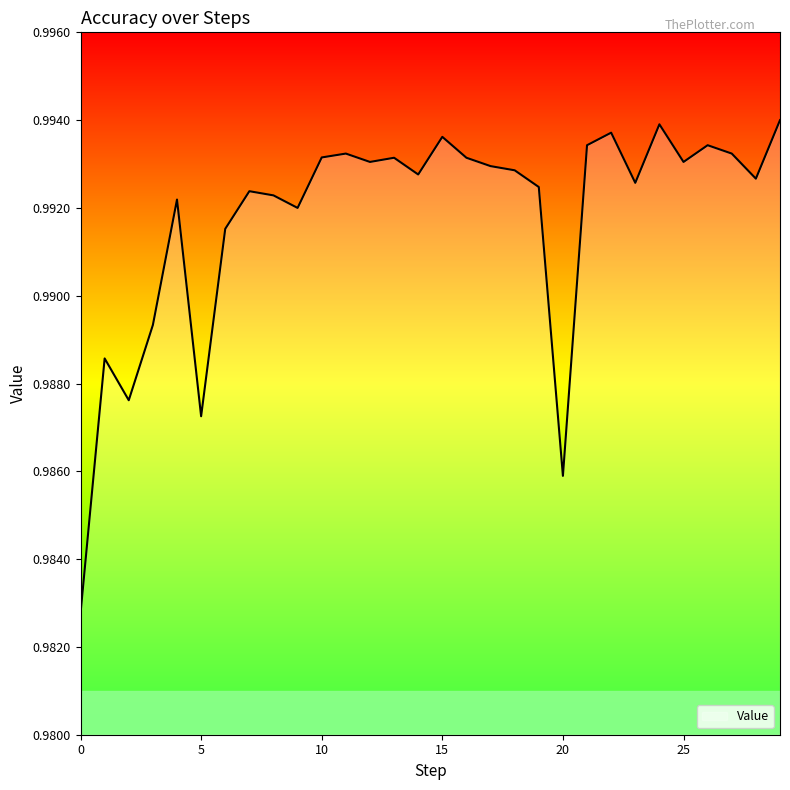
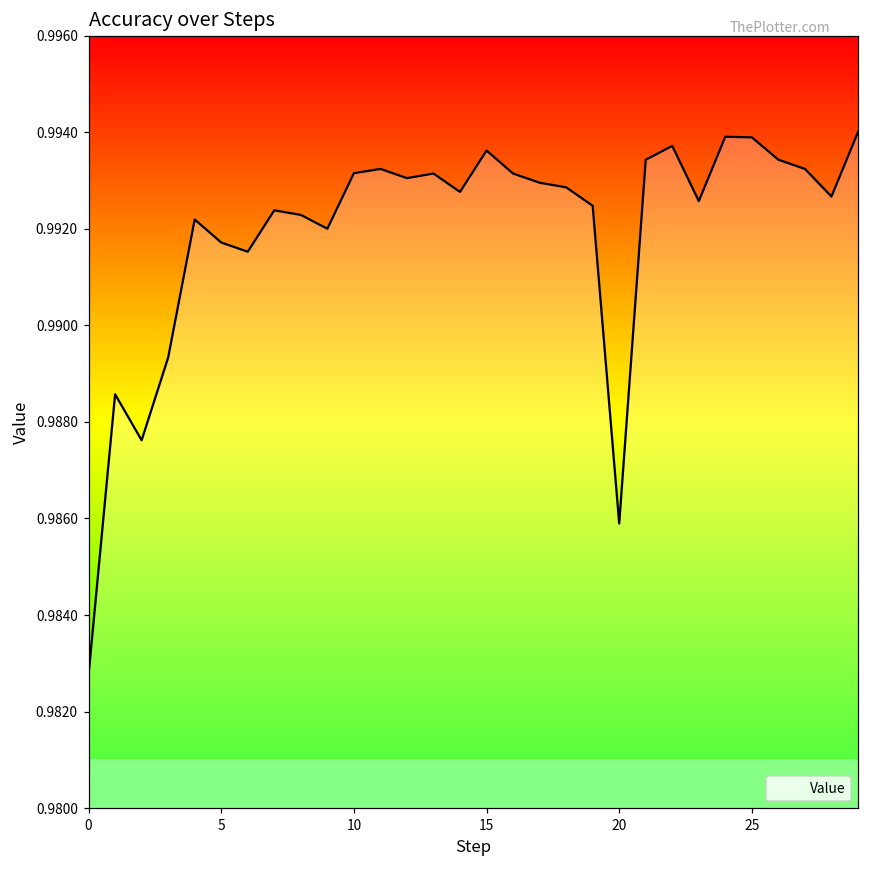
5: 0.9873 -> 0.9917
25: 0.9930 -> 0.9939
